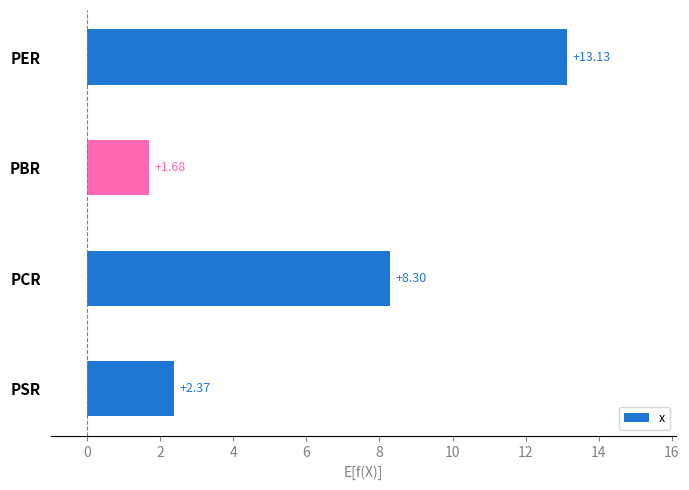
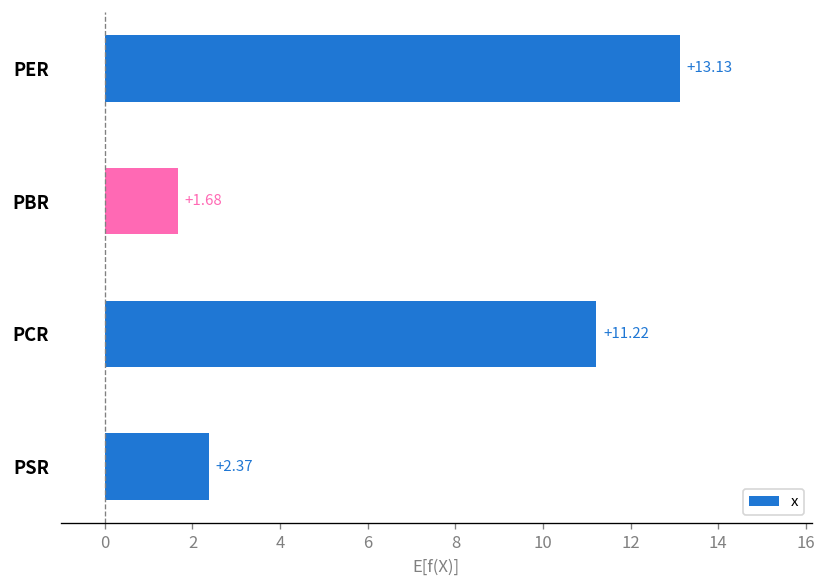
PCR: +8.30 -> +11.22
